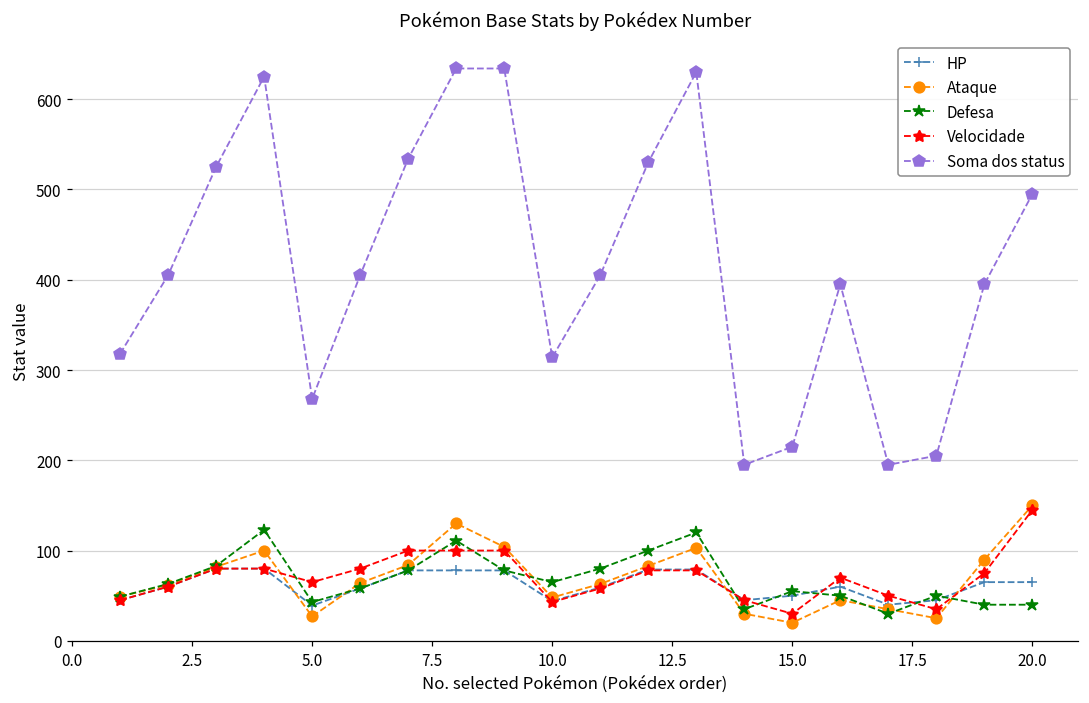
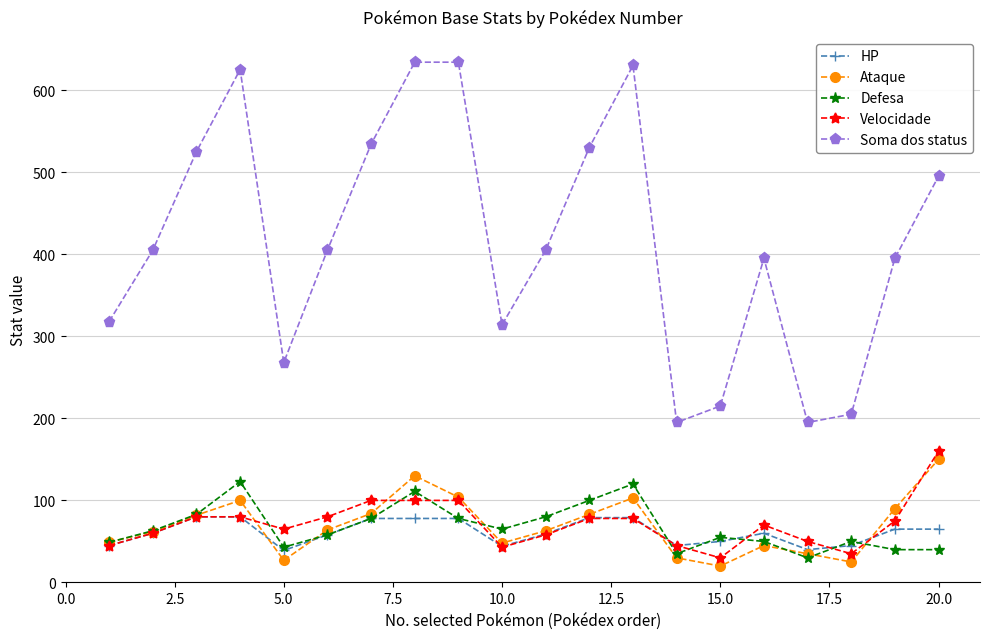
Velocidade, 20.0: 150 -> 160
